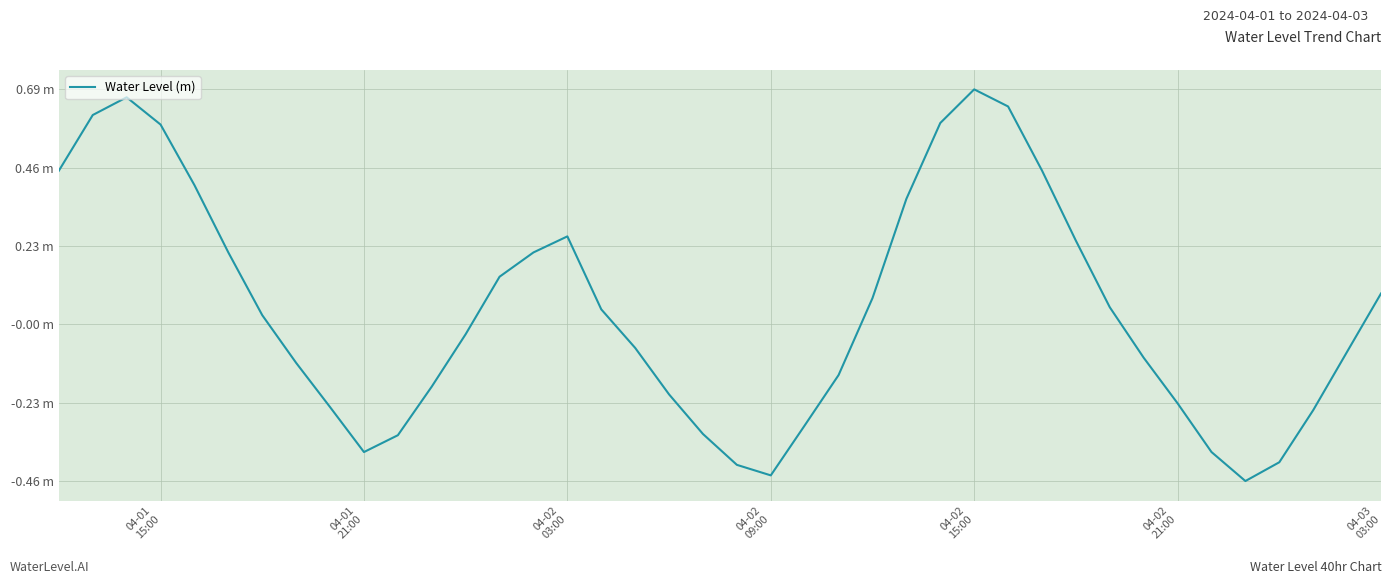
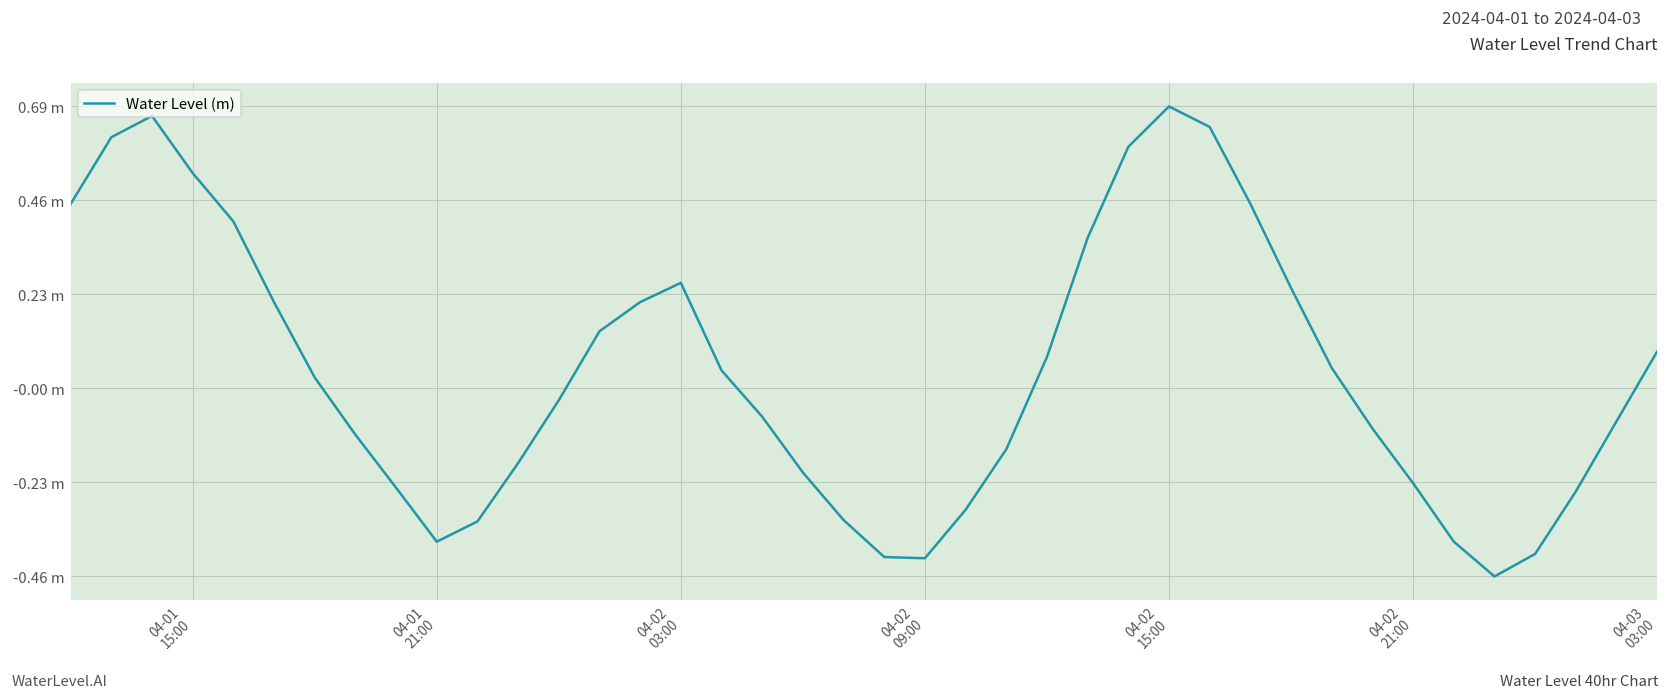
04-01 15:00: 0.58 m -> 0.52 m
04-02 09:00: -0.44 m -> -0.42 m
